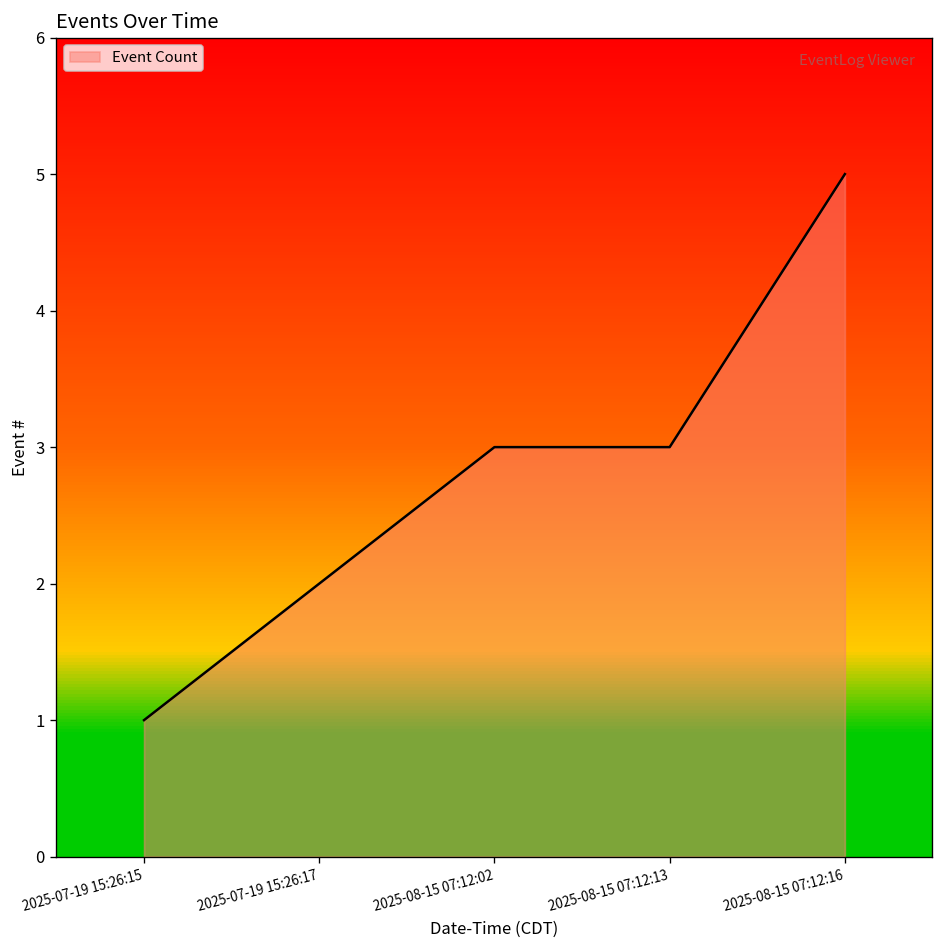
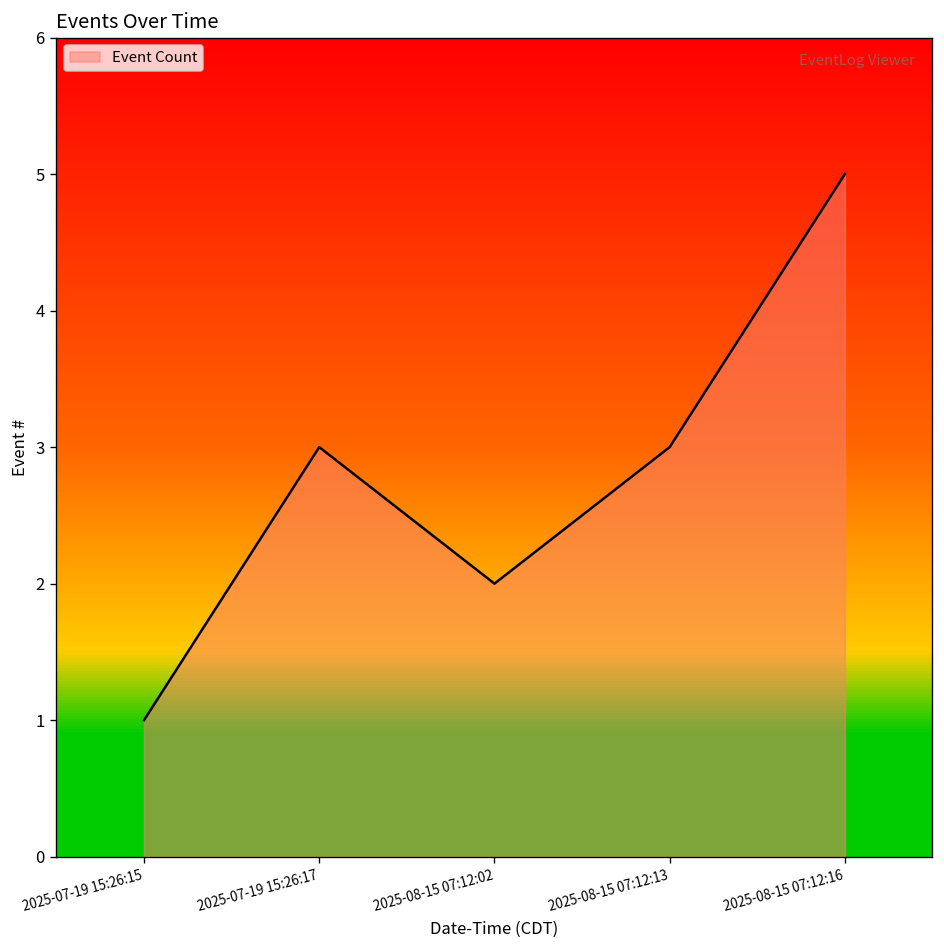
2025-07-19 15:26:17: 2 -> 3
2025-08-15 07:12:02: 3 -> 2
